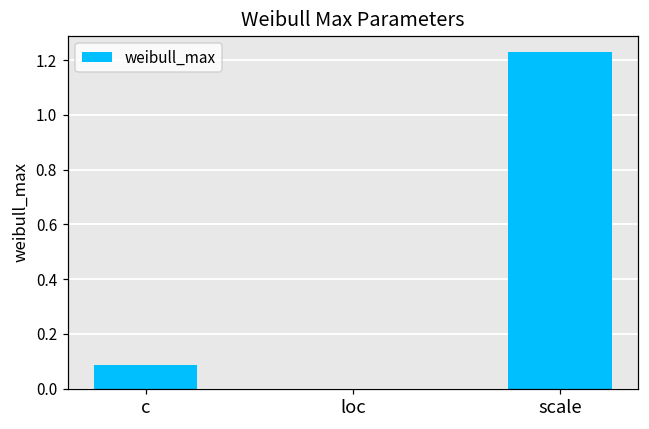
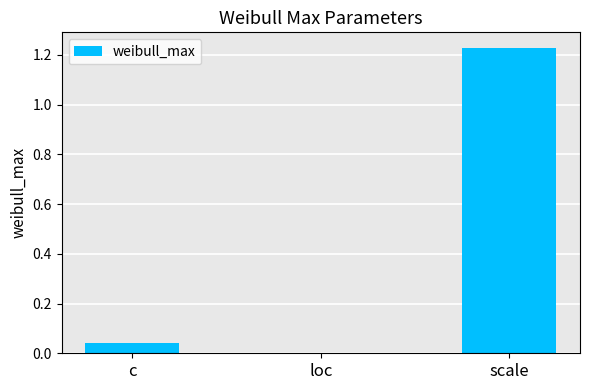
c: 0.09 -> 0.04
